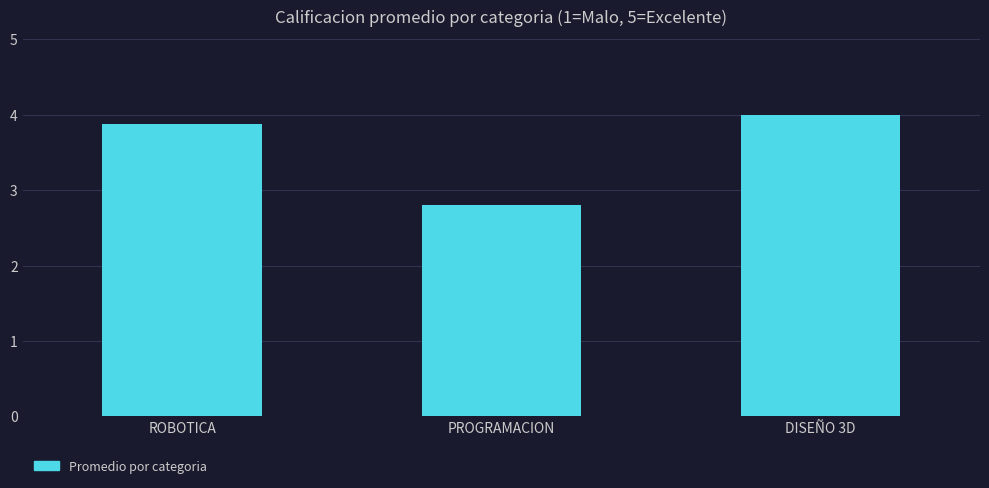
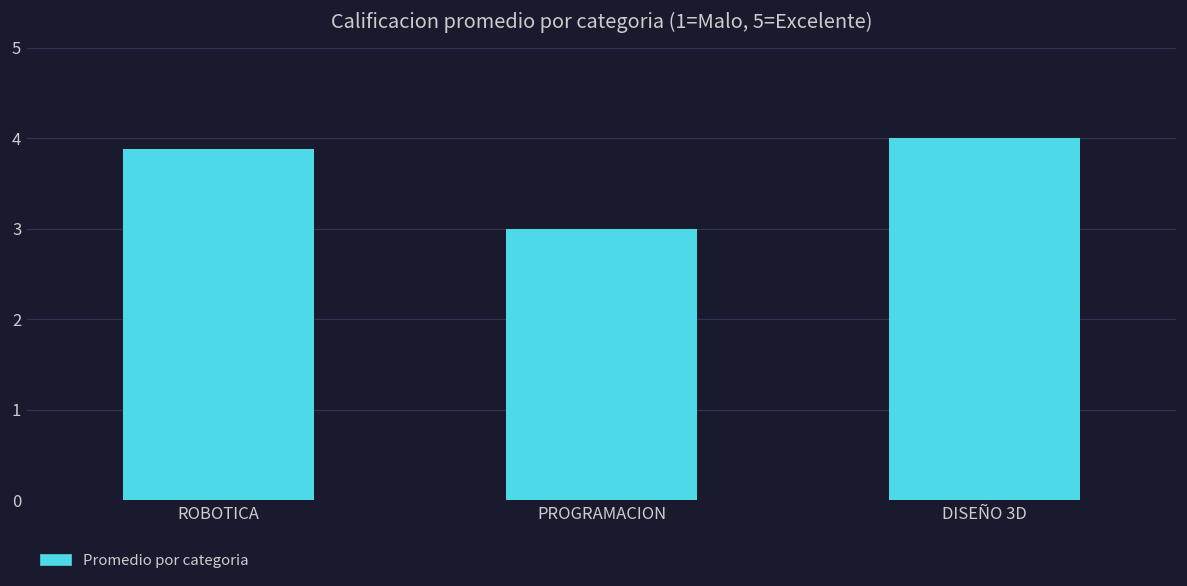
PROGRAMACION: 2.8 -> 3.0
